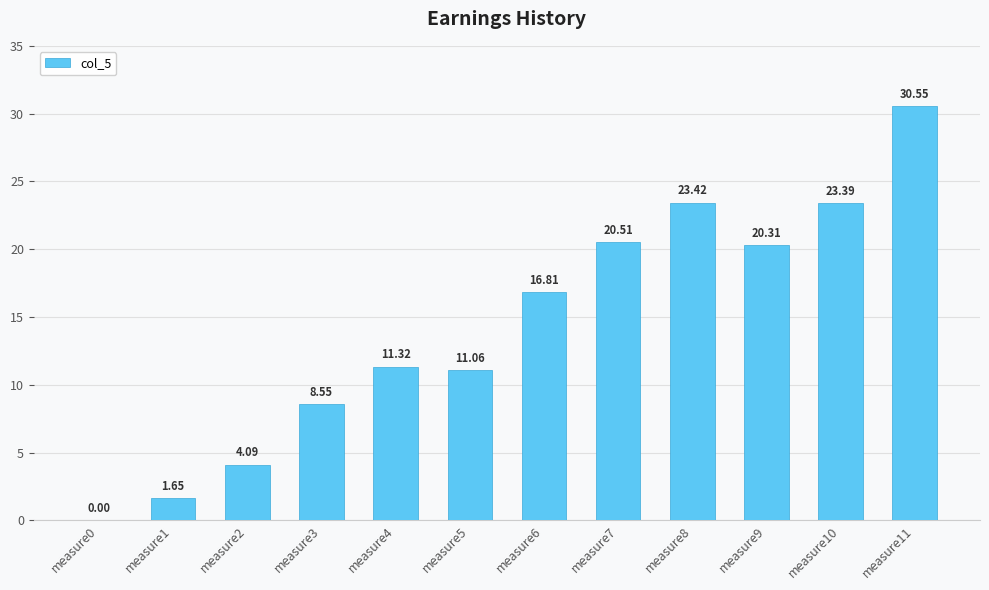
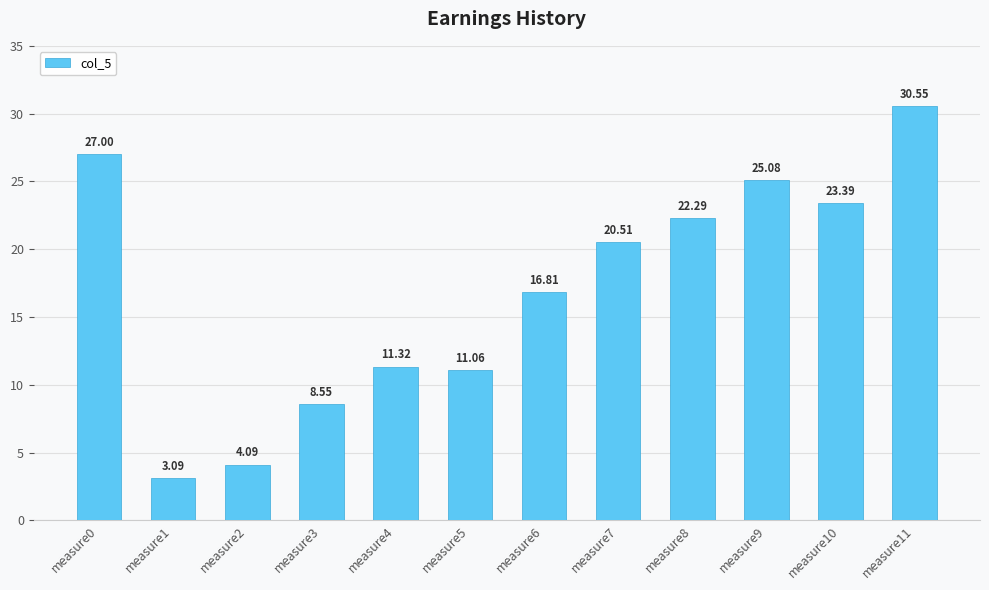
measure0: 0.00 -> 27.00
measure1: 1.65 -> 3.09
measure8: 23.42 -> 22.29
measure9: 20.31 -> 25.08
